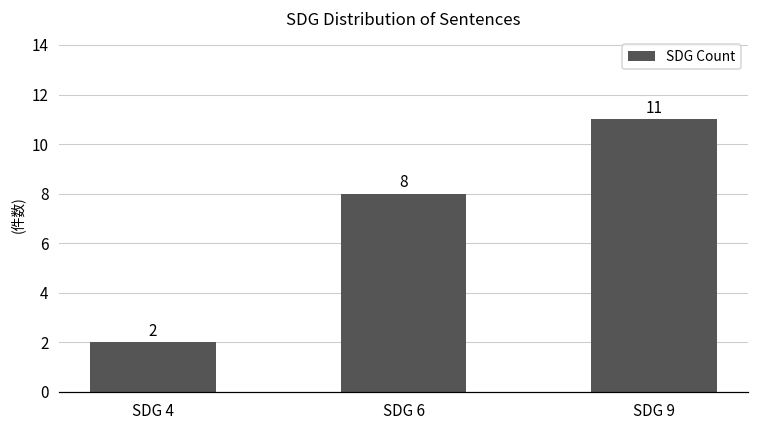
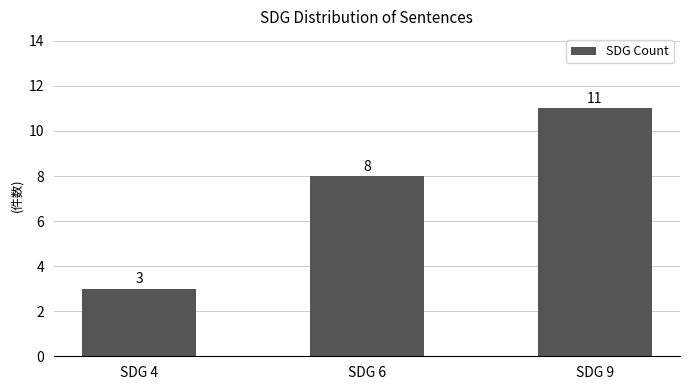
SDG 4: 2 -> 3
